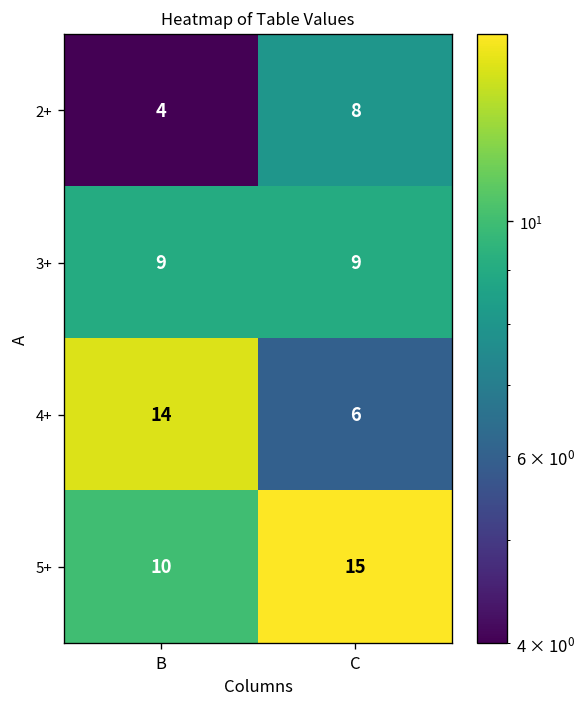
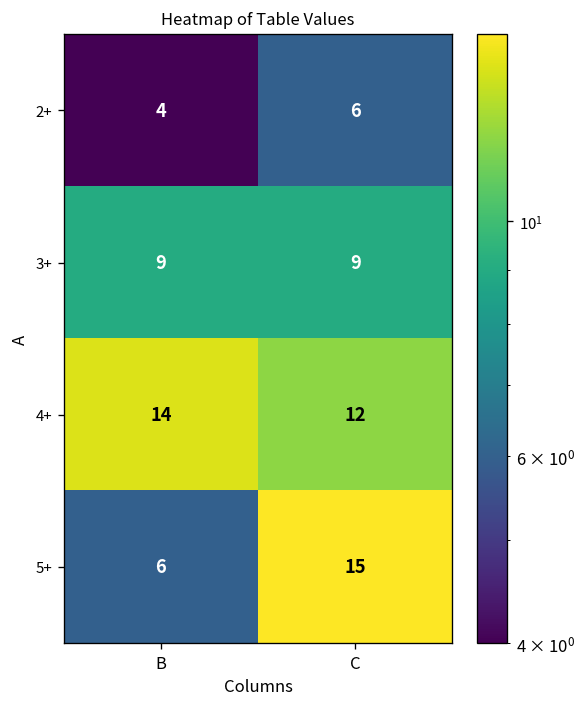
2+, C: 8 -> 6
4+, C: 6 -> 12
5+, B: 10 -> 6
